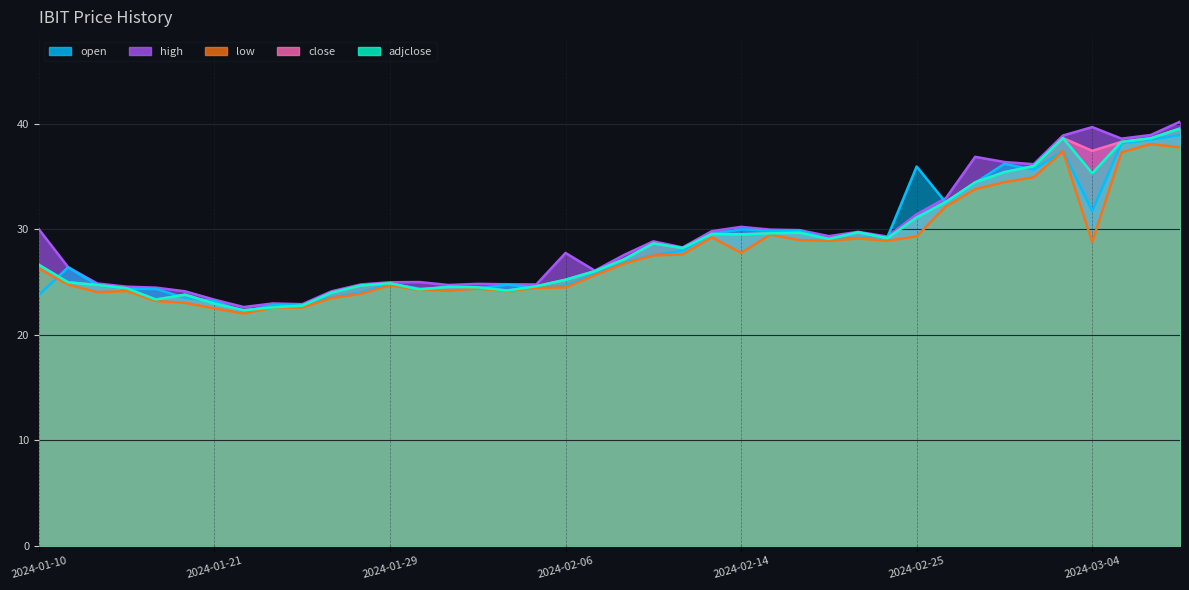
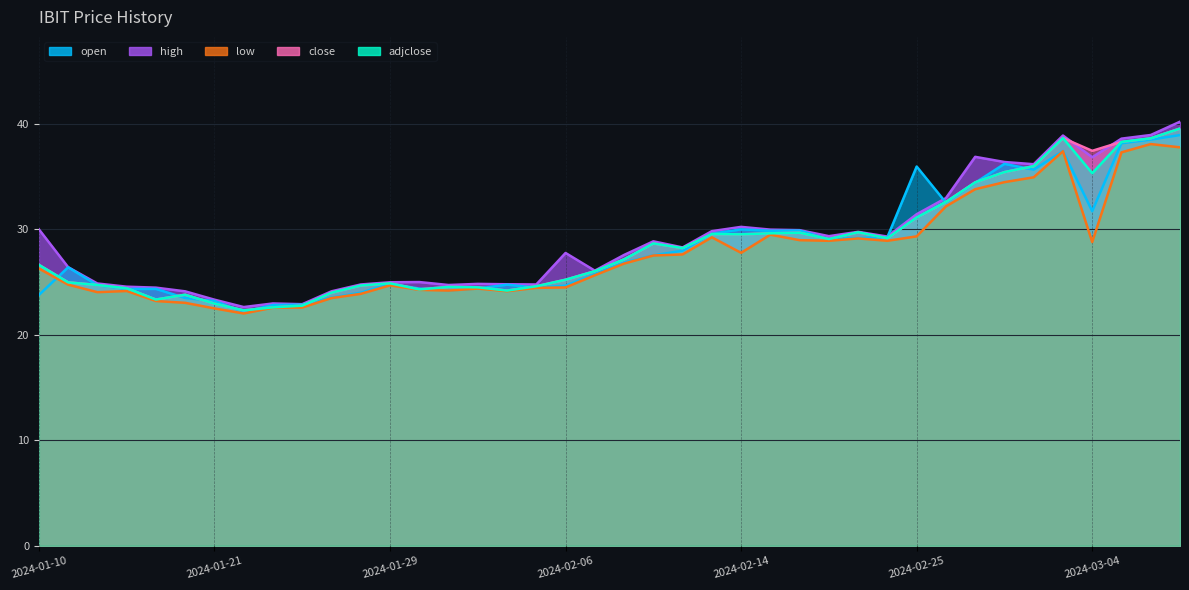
high, 2024-03-04: 39.7 -> 36.8
